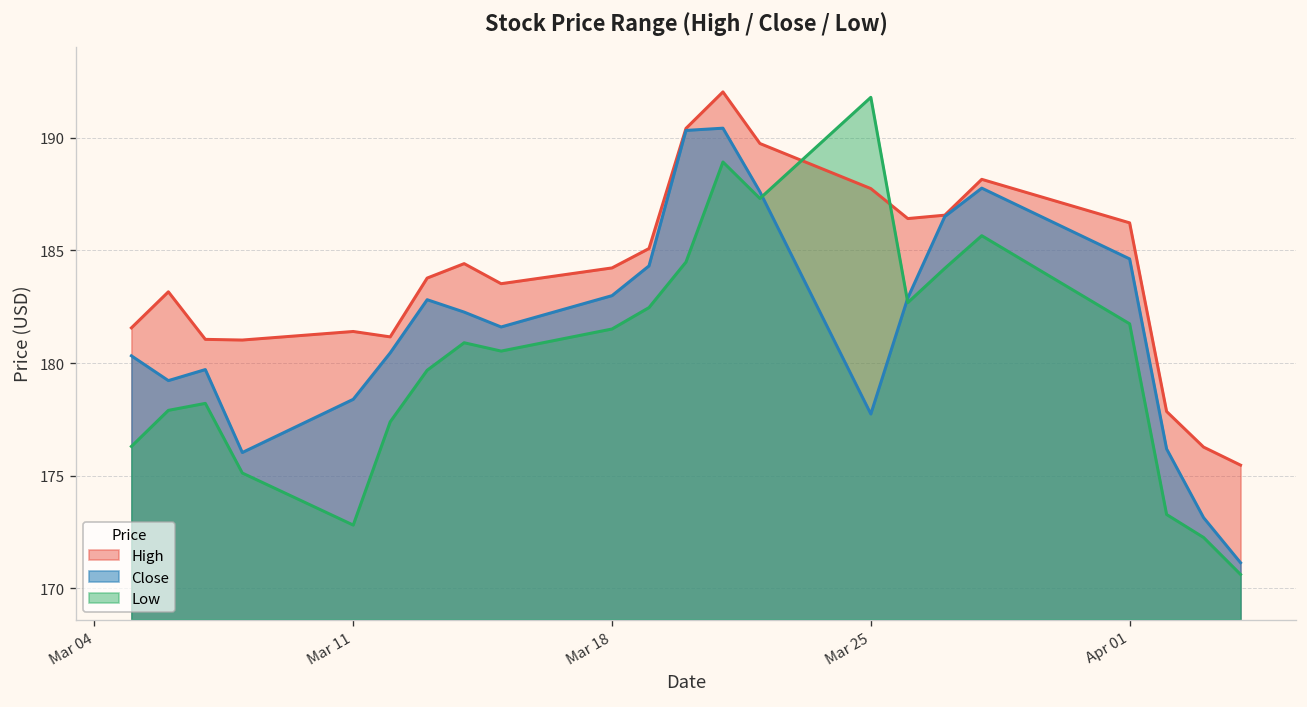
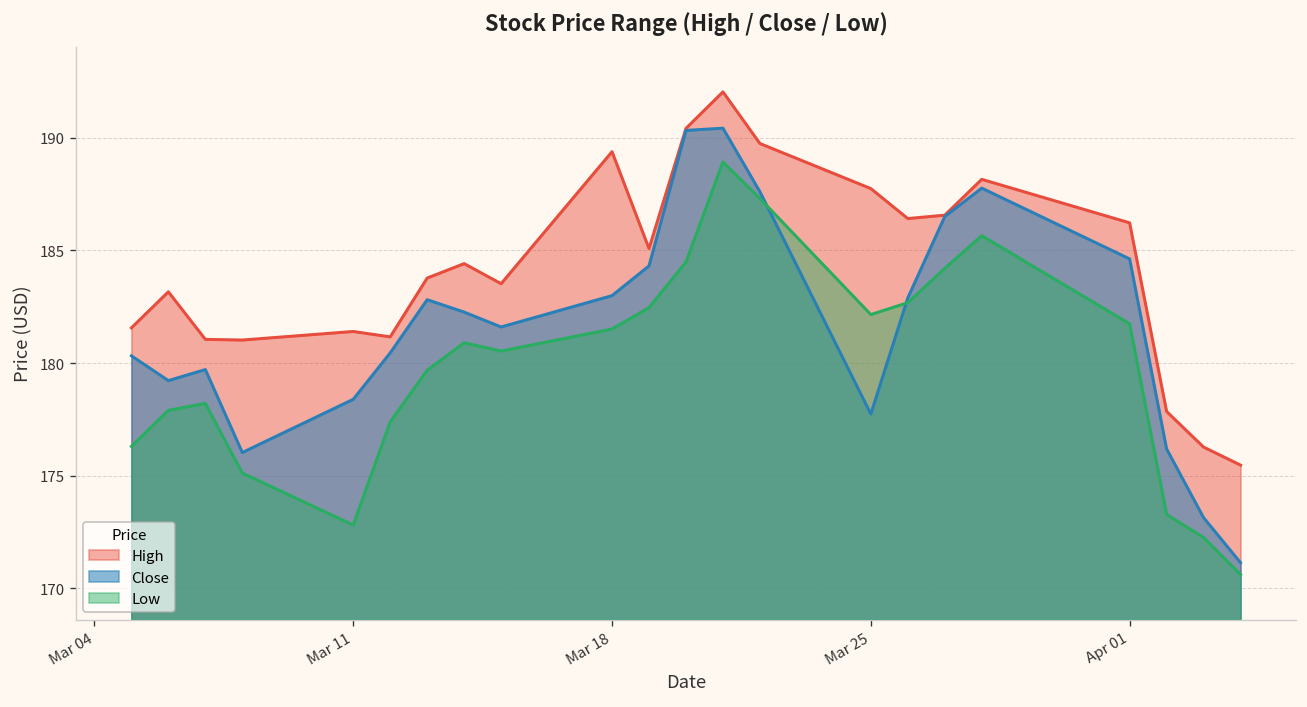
High, Mar 18: 184.2 -> 189.4
Low, Mar 25: 191.8 -> 182.1
